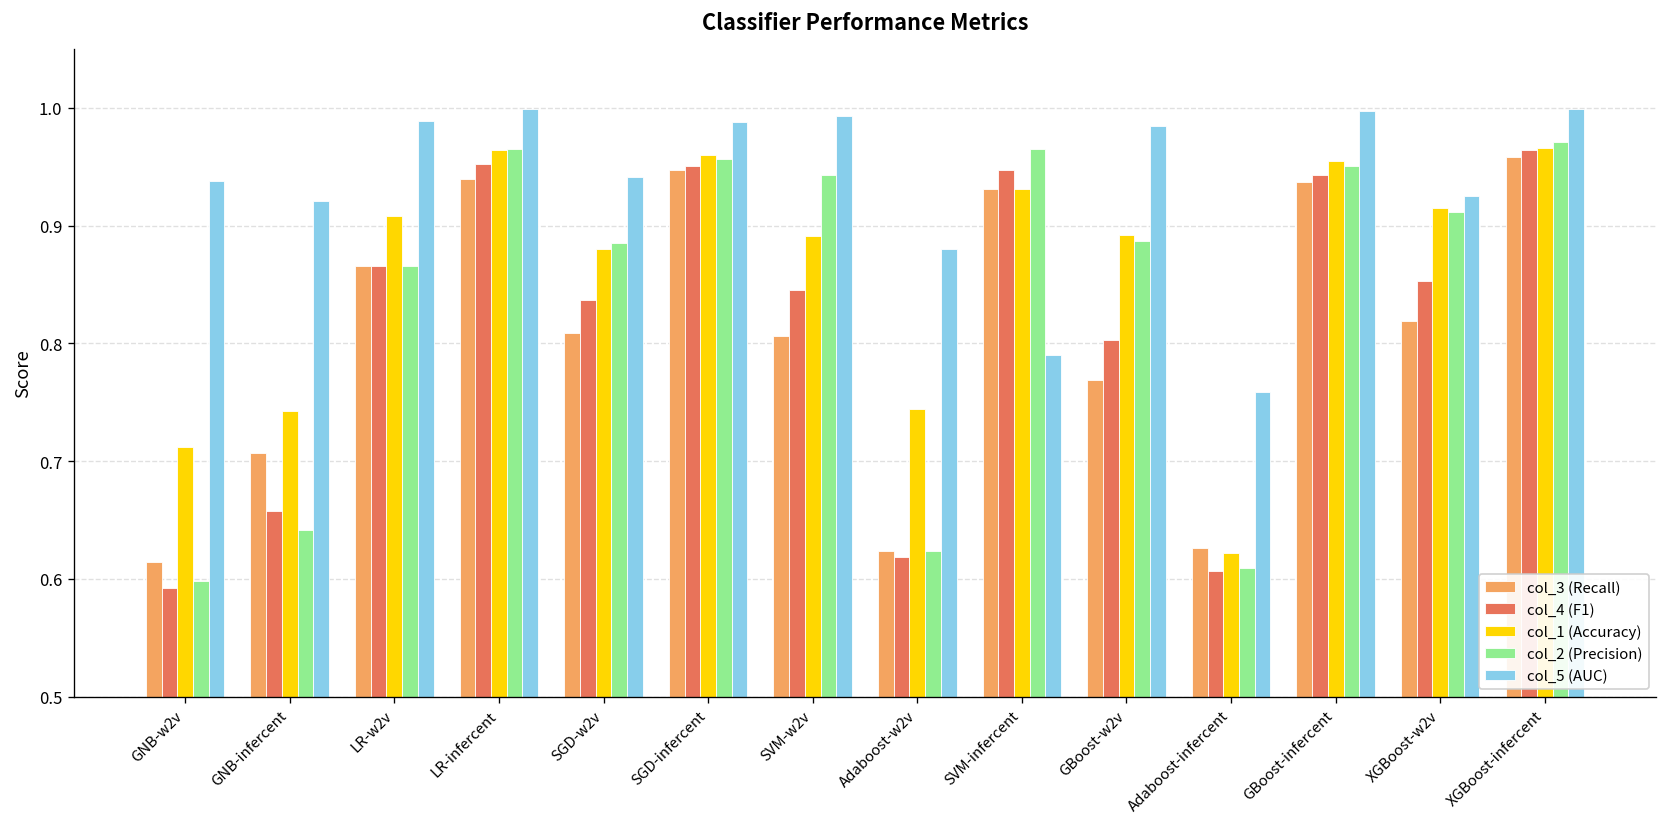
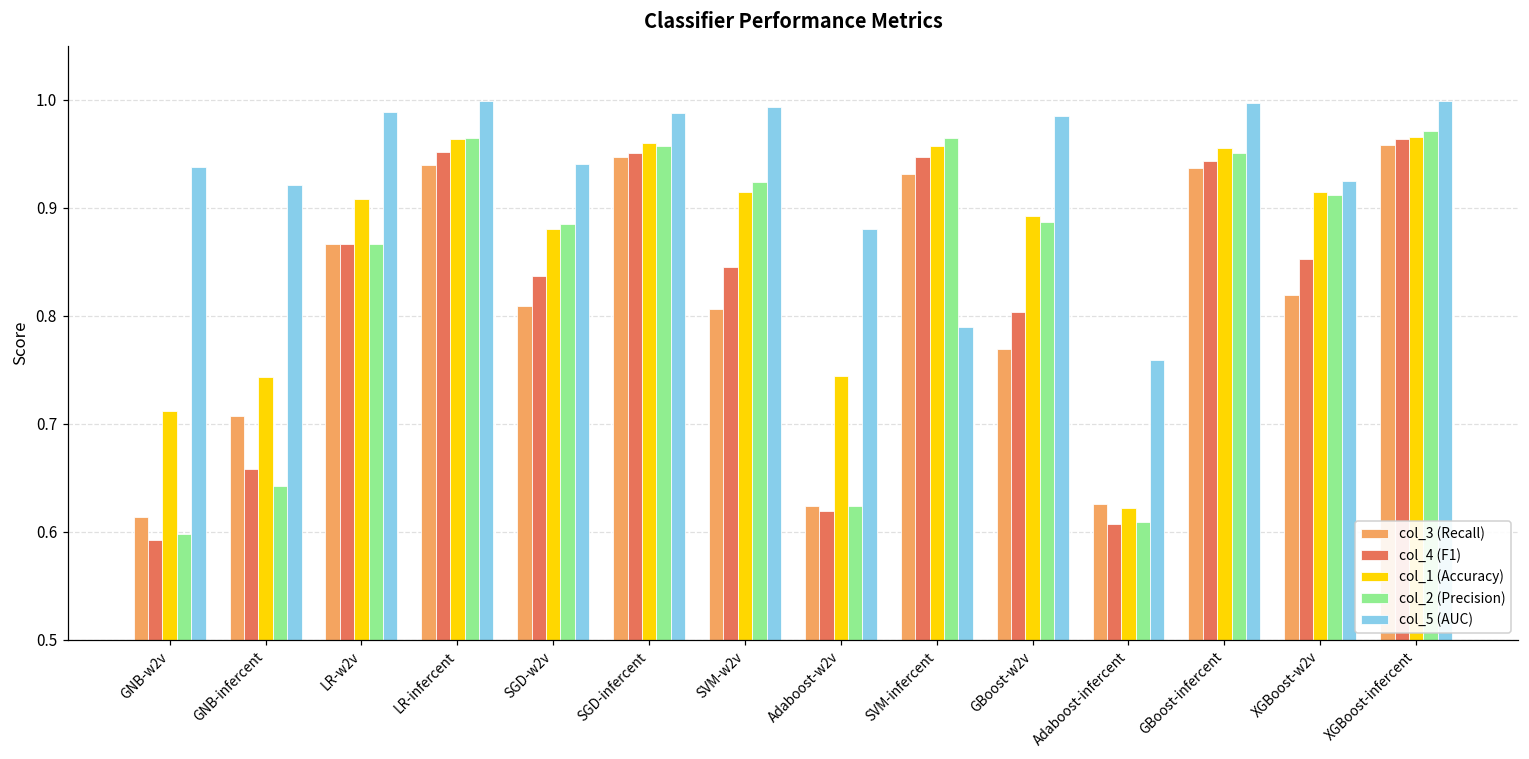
col_1 (Accuracy), SVM-w2v: 0.89 -> 0.92
col_2 (Precision), SVM-w2v: 0.94 -> 0.92
col_1 (Accuracy), SVM-infercent: 0.93 -> 0.96
